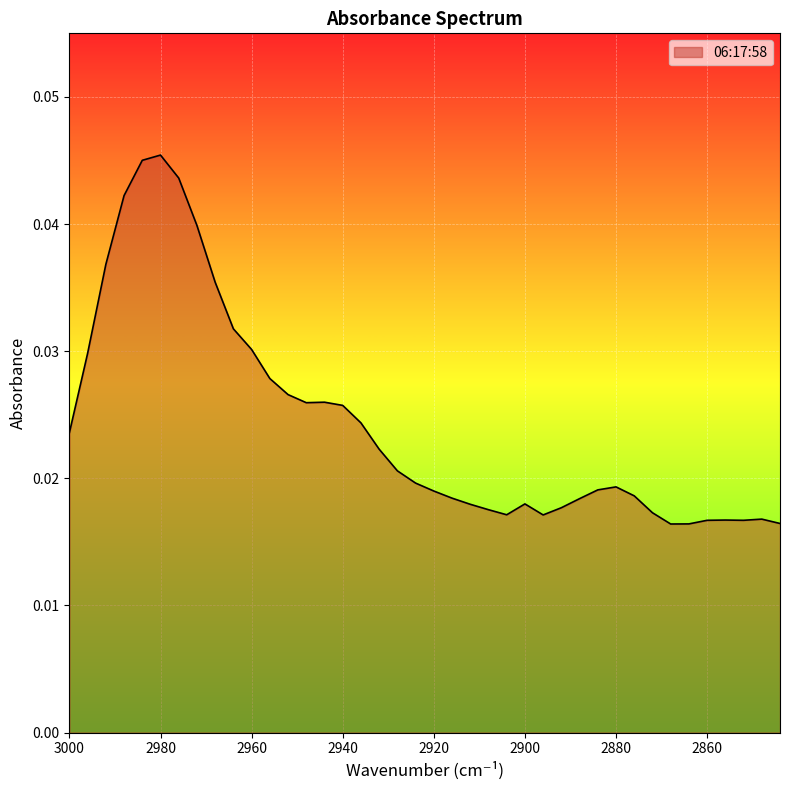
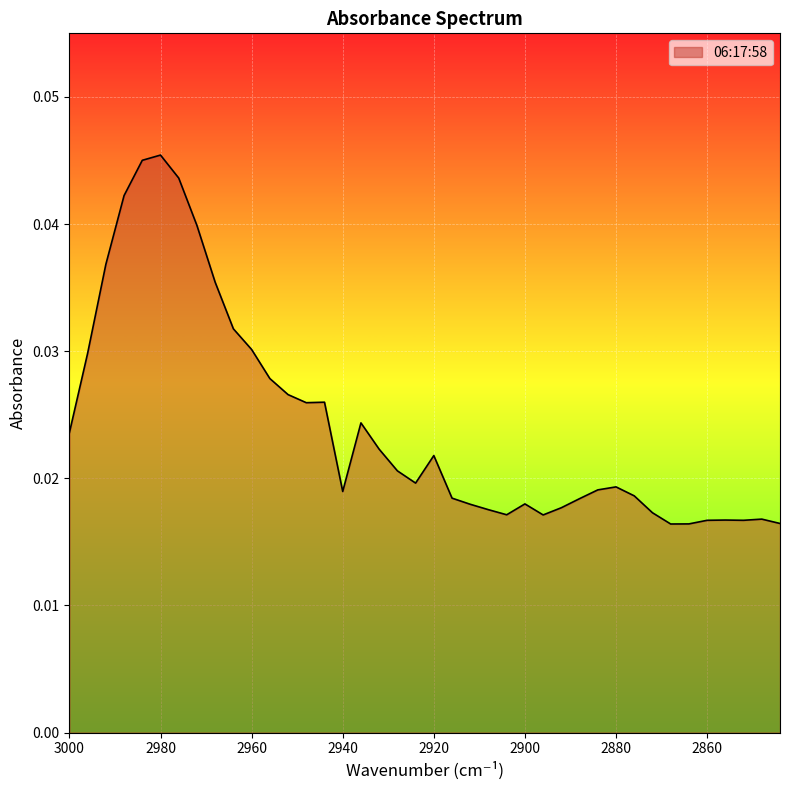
2940: 0.0257 -> 0.0190
2920: 0.0190 -> 0.0218
